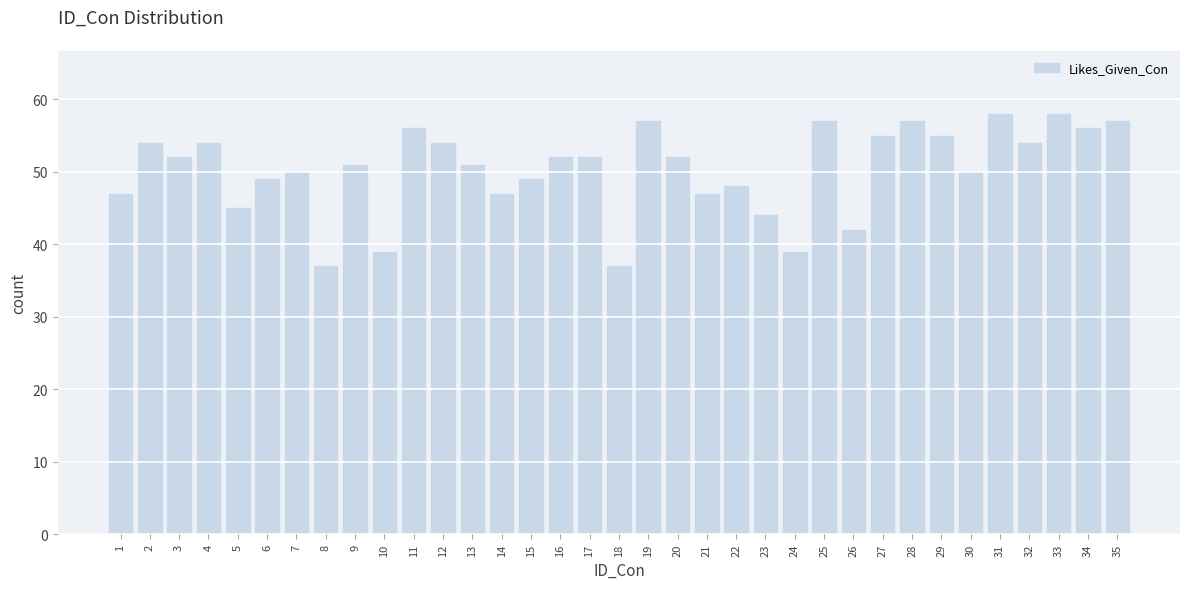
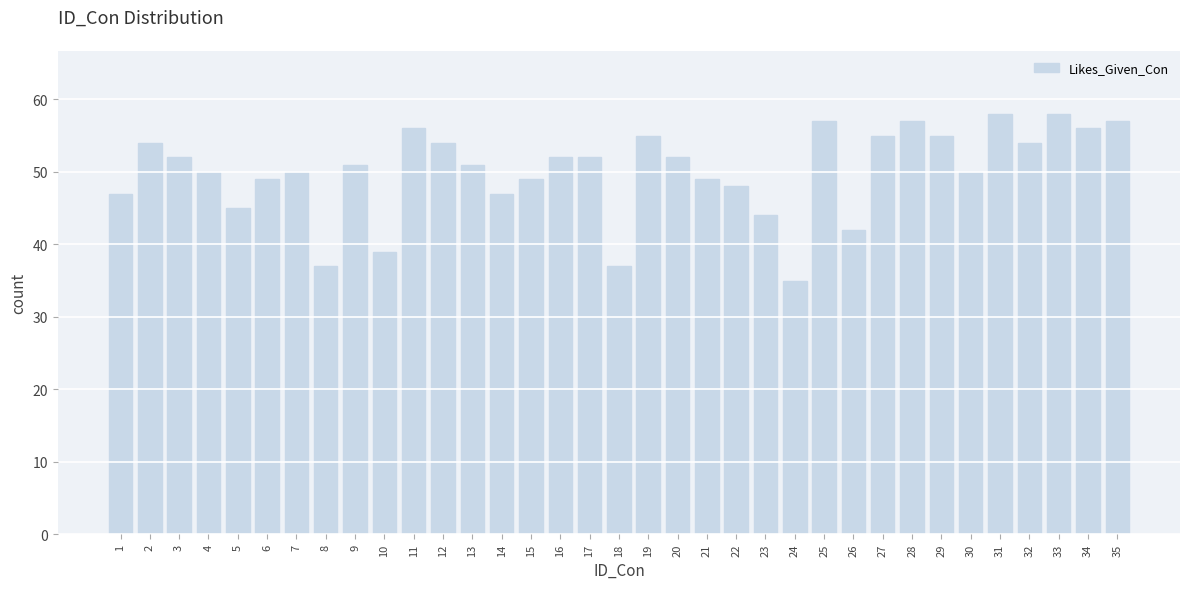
4: 54 -> 50
19: 57 -> 55
21: 47 -> 49
24: 39 -> 35
